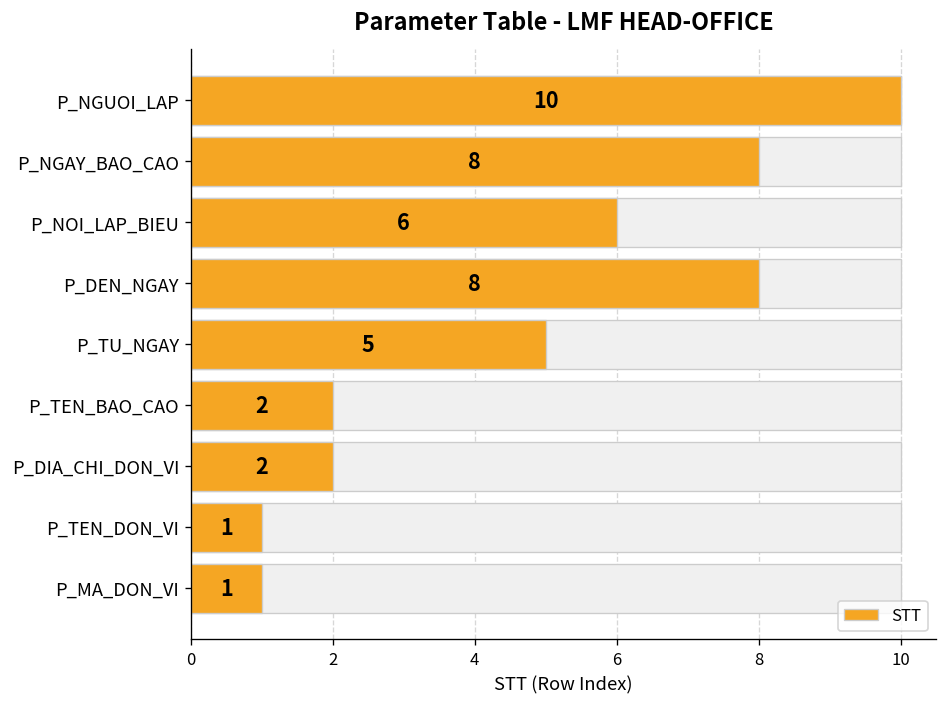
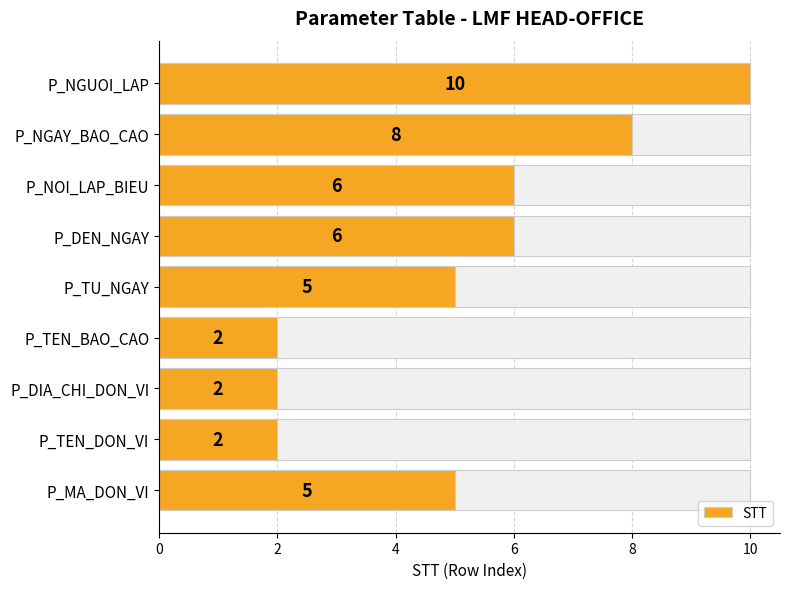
STT, P_DEN_NGAY: 8 -> 6
STT, P_TEN_DON_VI: 1 -> 2
STT, P_MA_DON_VI: 1 -> 5
